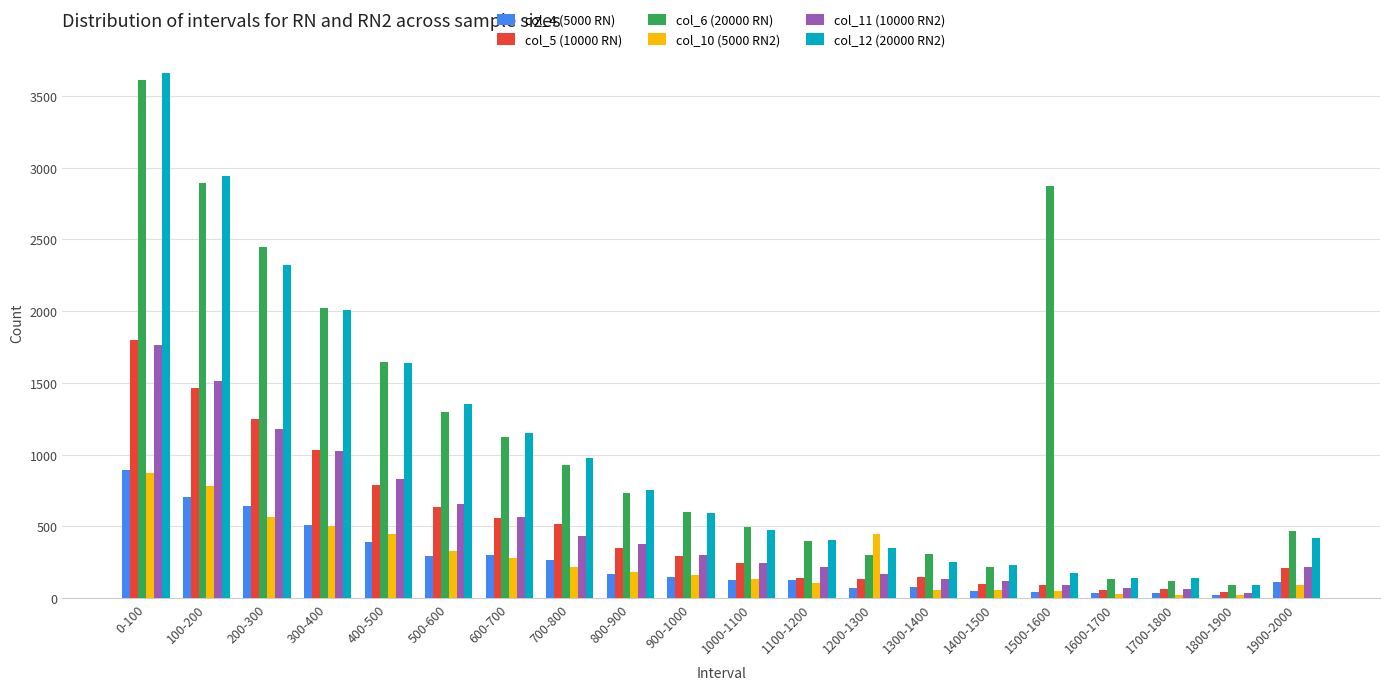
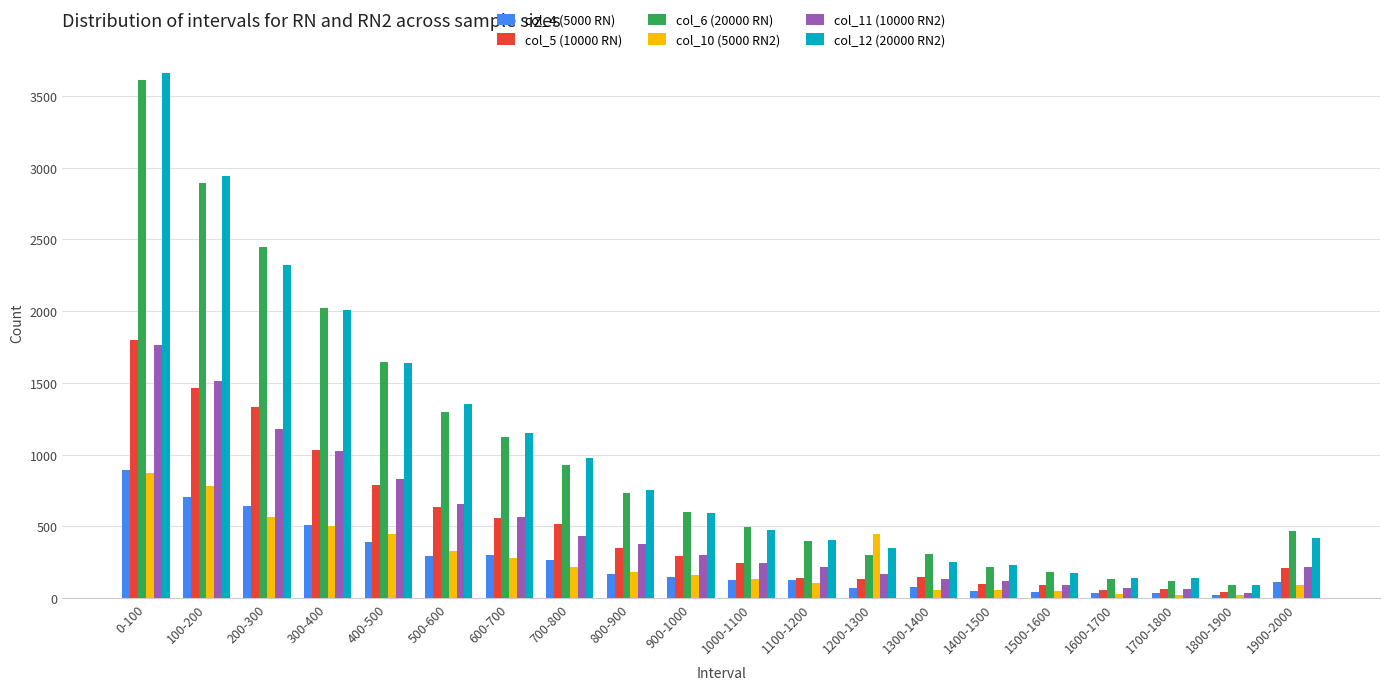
col_5 (10000 RN), 200-300: 1250 -> 1330
col_6 (20000 RN), 1500-1600: 2870 -> 180
